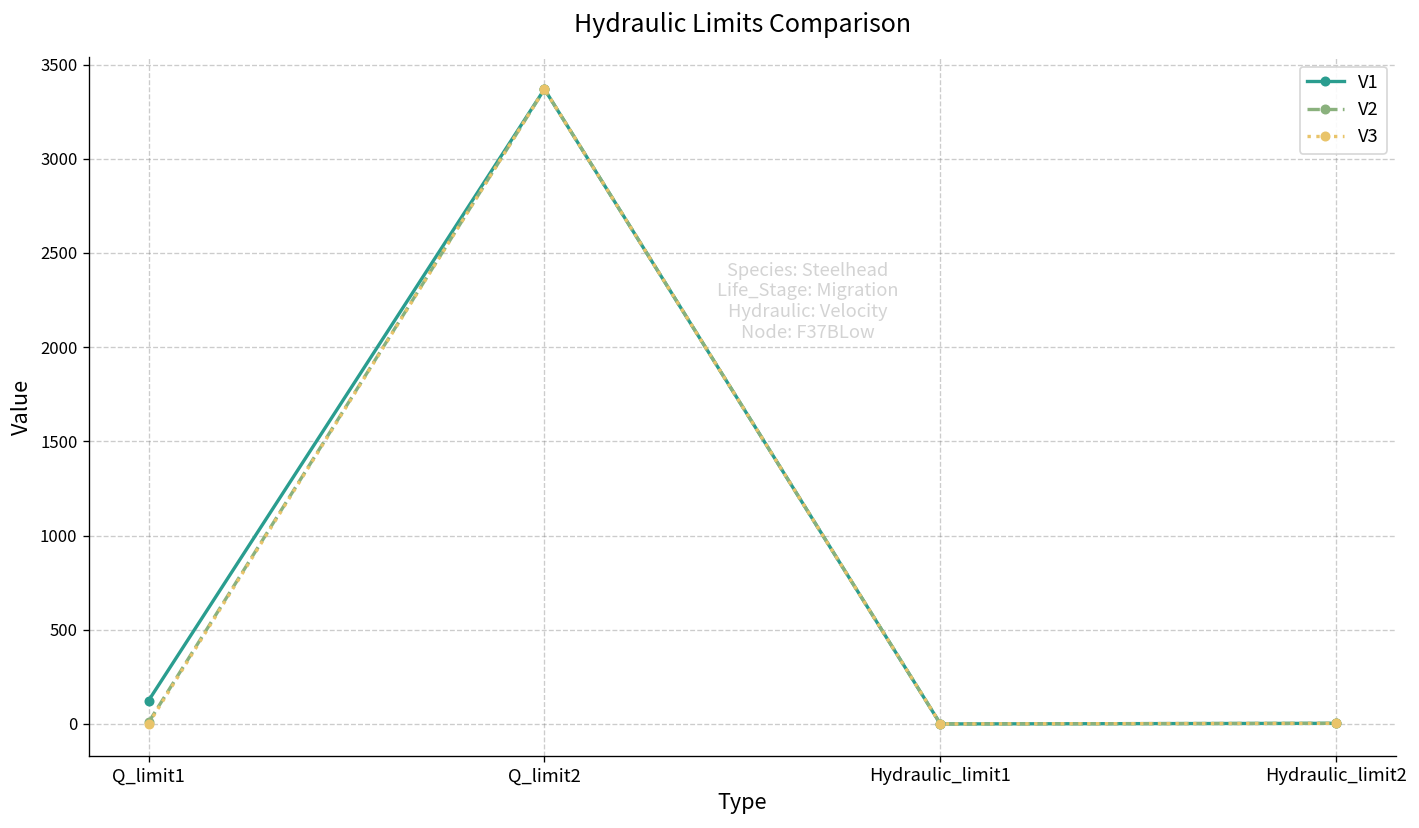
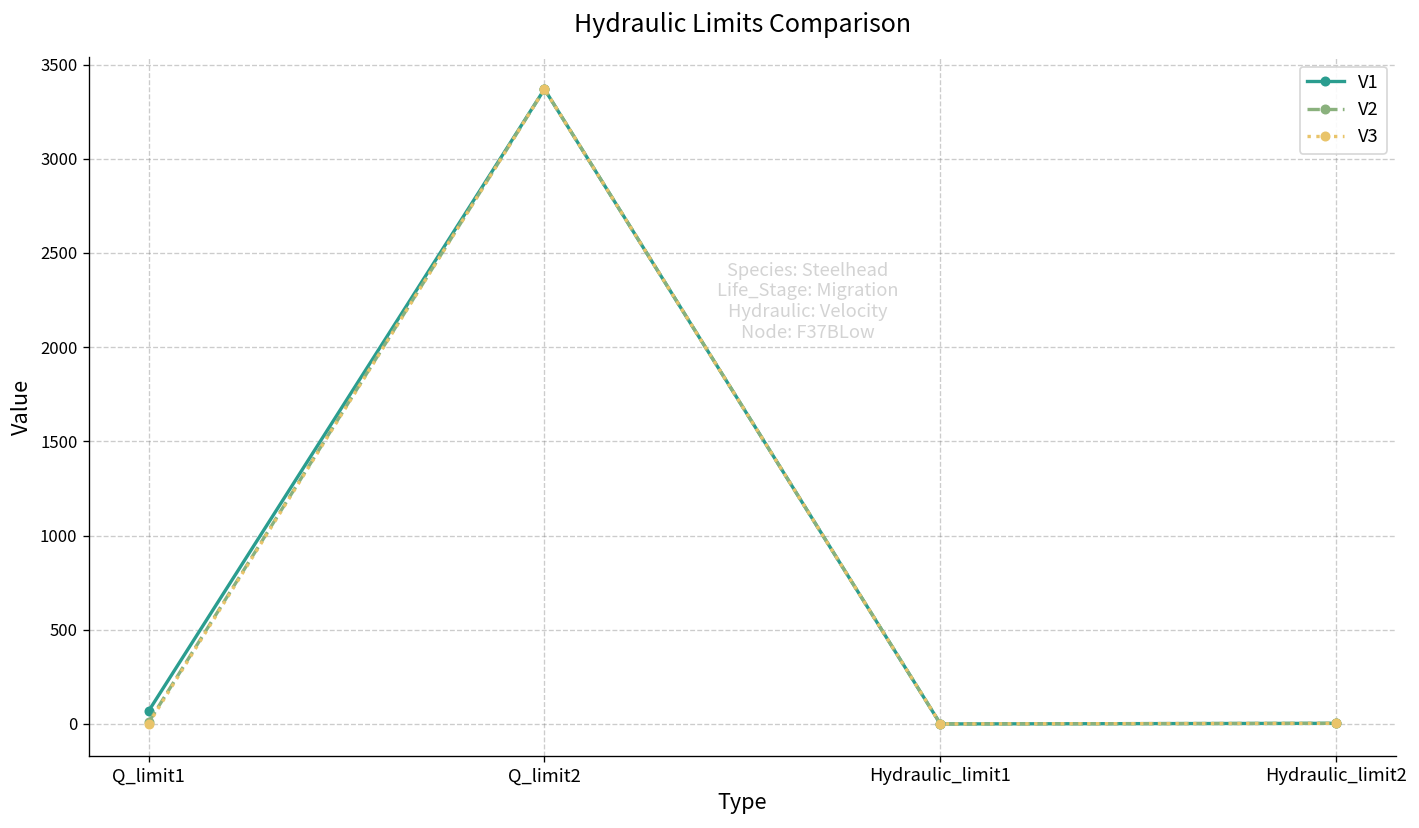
V1, Q_limit1: 120 -> 70
